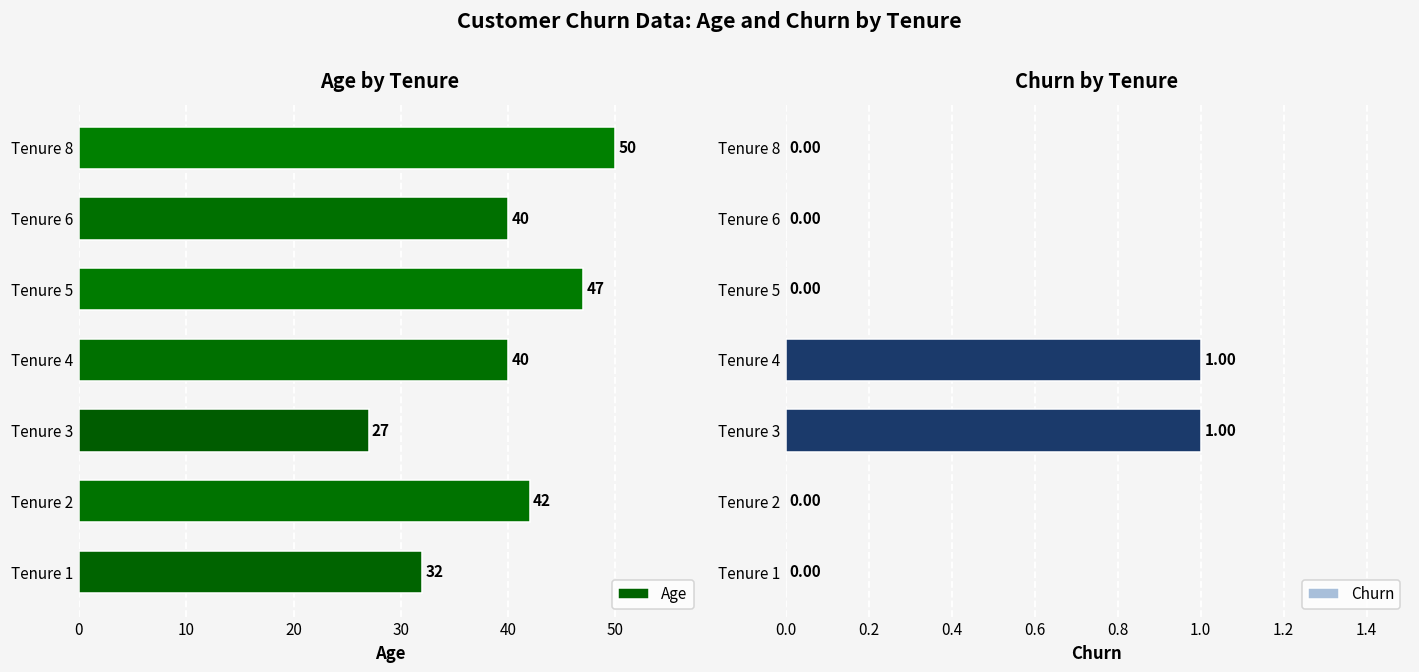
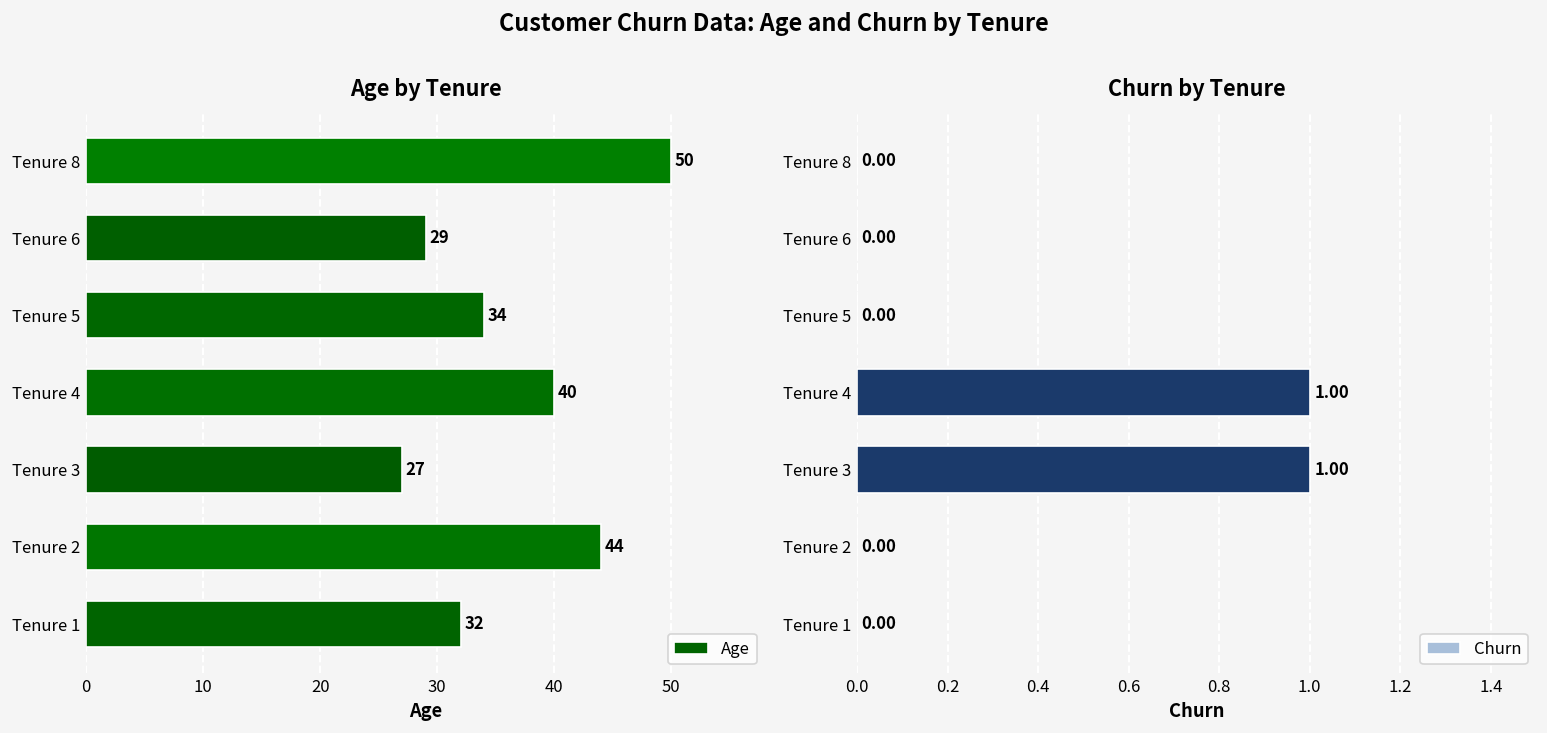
Age by Tenure, Tenure 6: 40 -> 29
Age by Tenure, Tenure 5: 47 -> 34
Age by Tenure, Tenure 2: 42 -> 44
